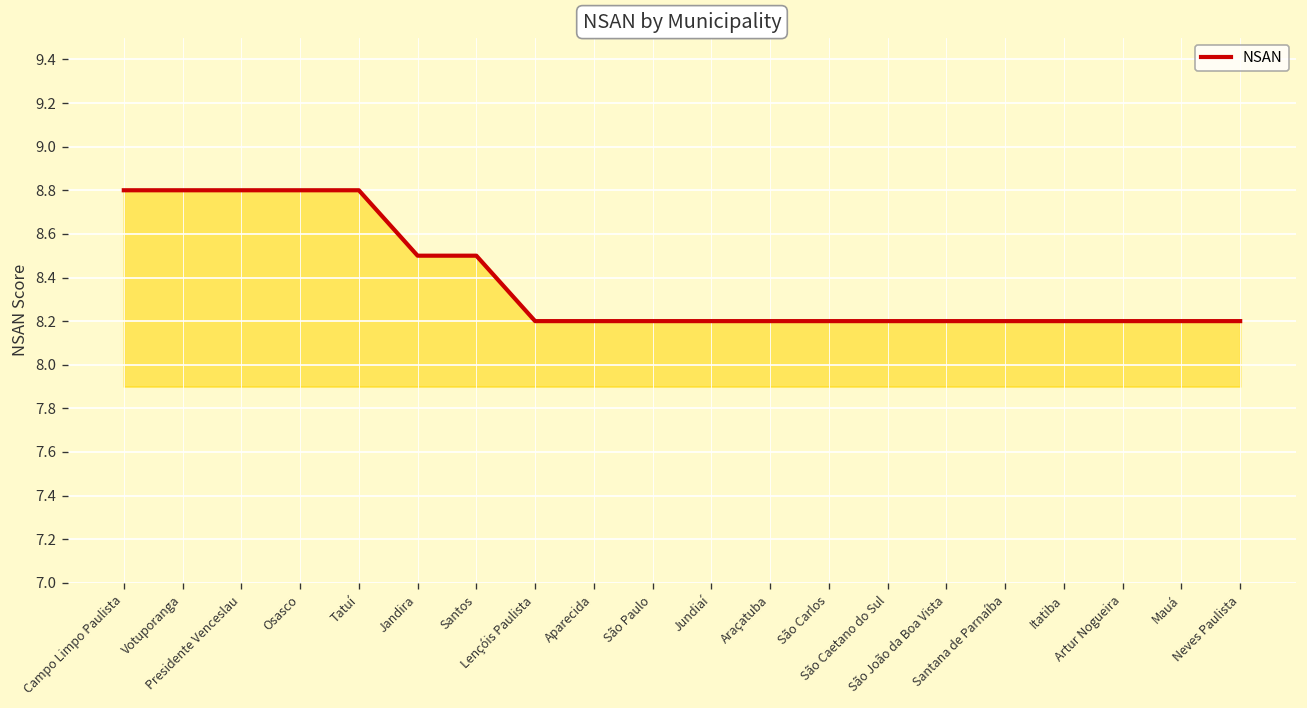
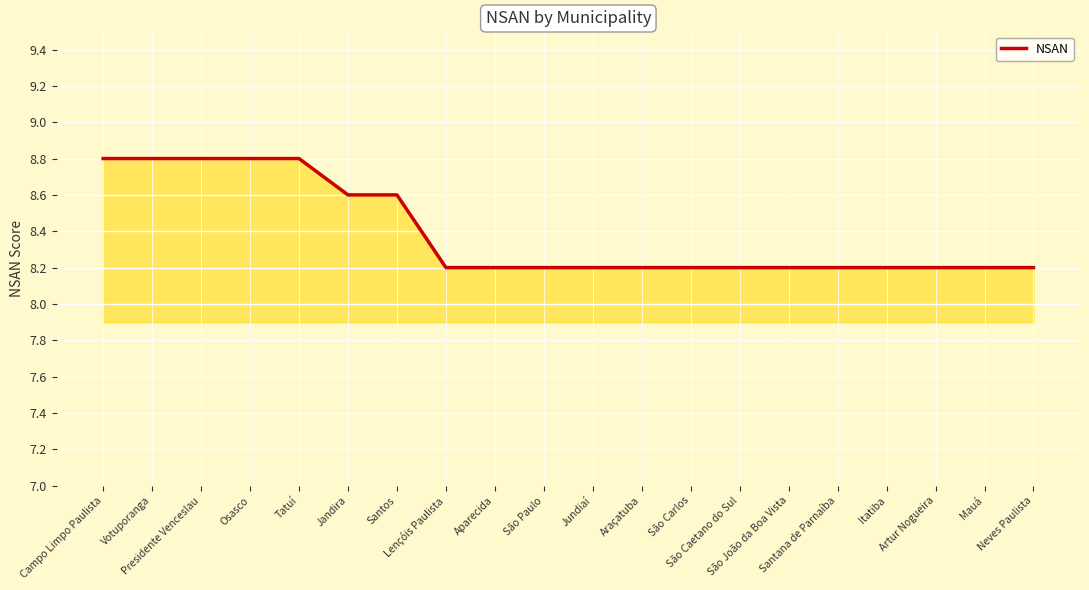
Jandira: 8.5 -> 8.6
Santos: 8.5 -> 8.6
